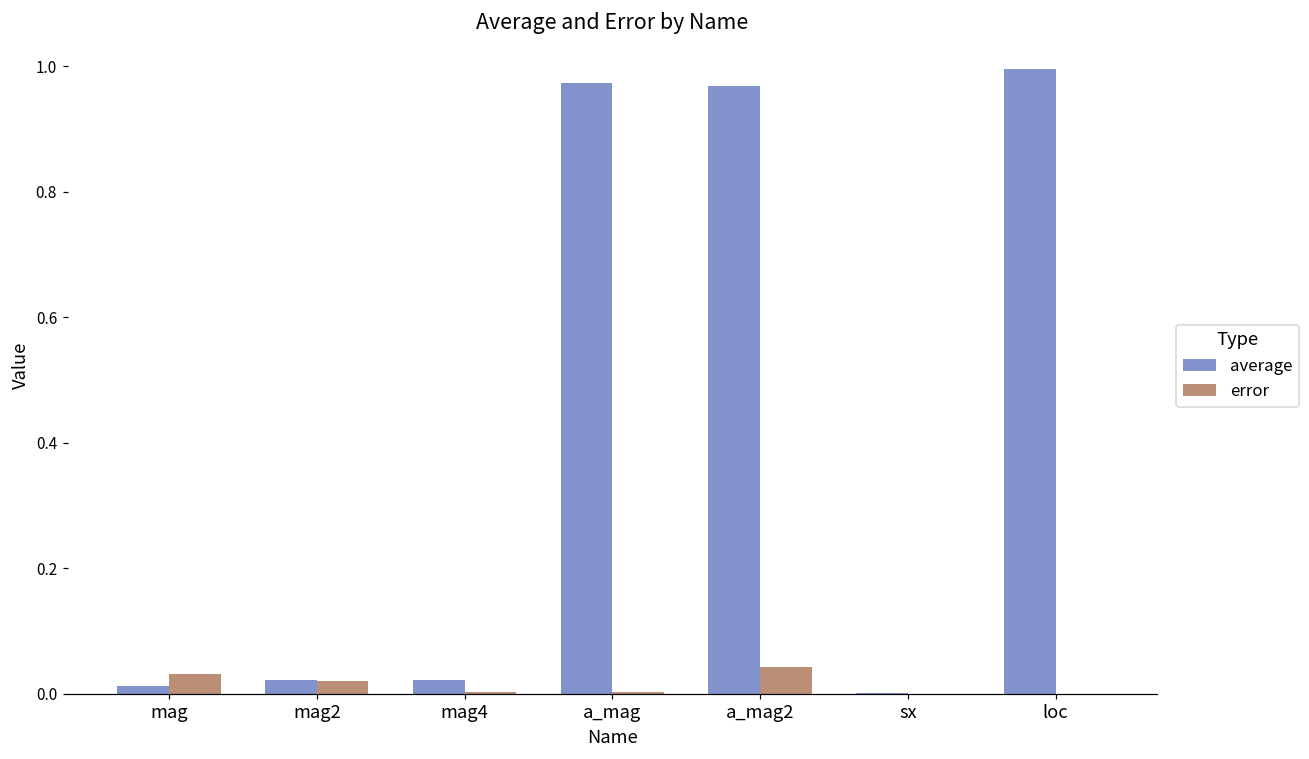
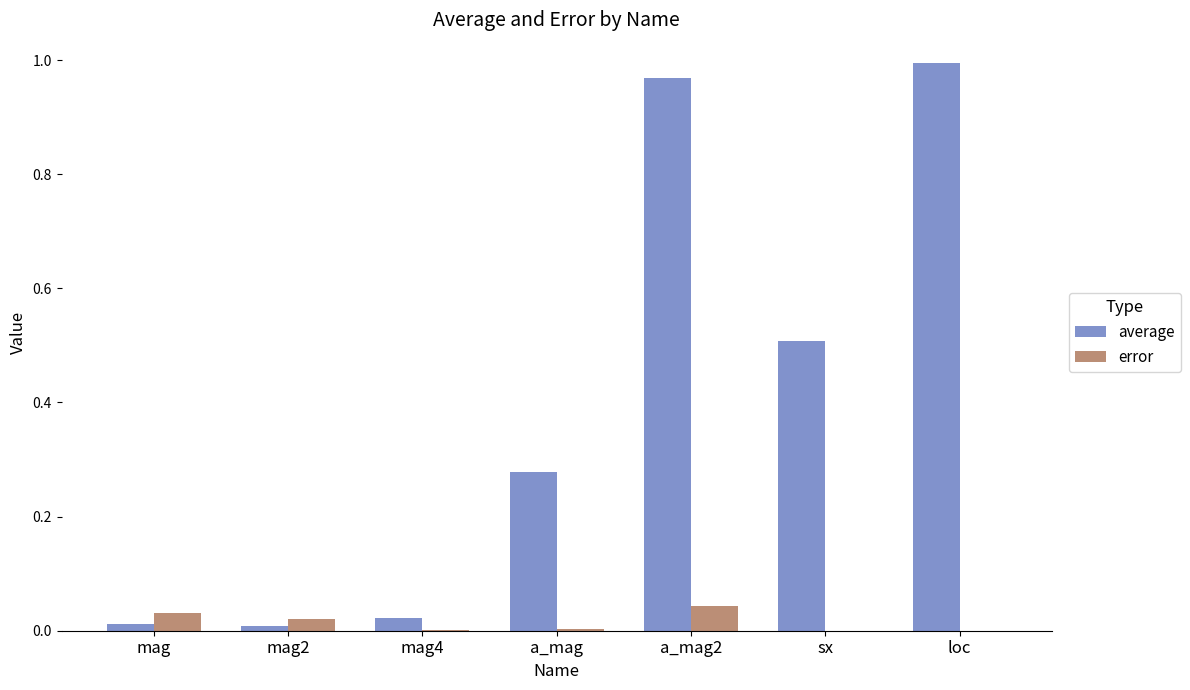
average, mag2: 0.02 -> 0.01
average, a_mag: 0.97 -> 0.28
average, sx: 0.00 -> 0.51
